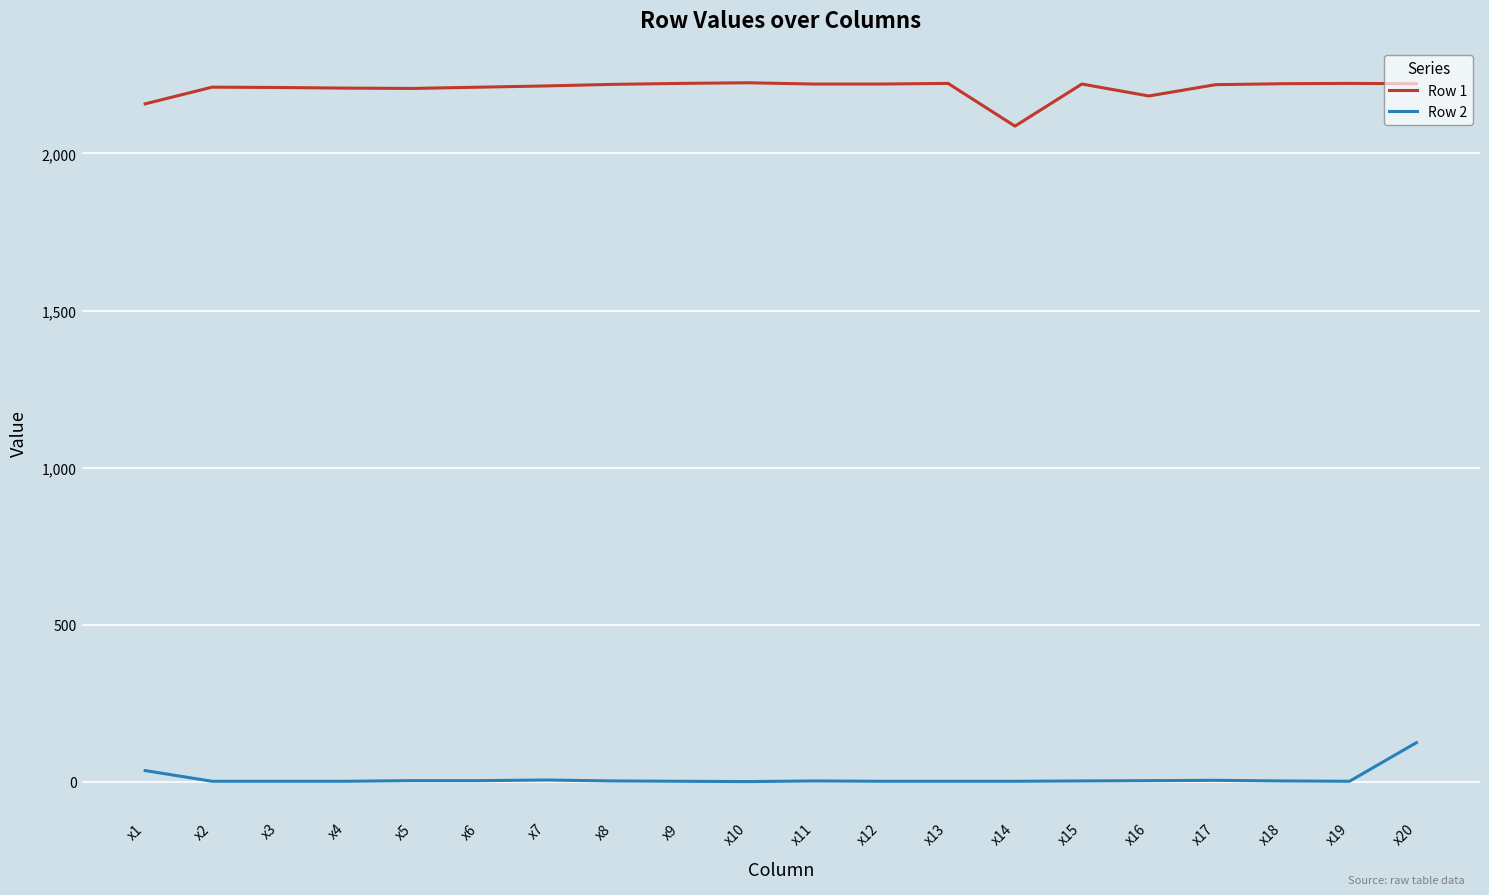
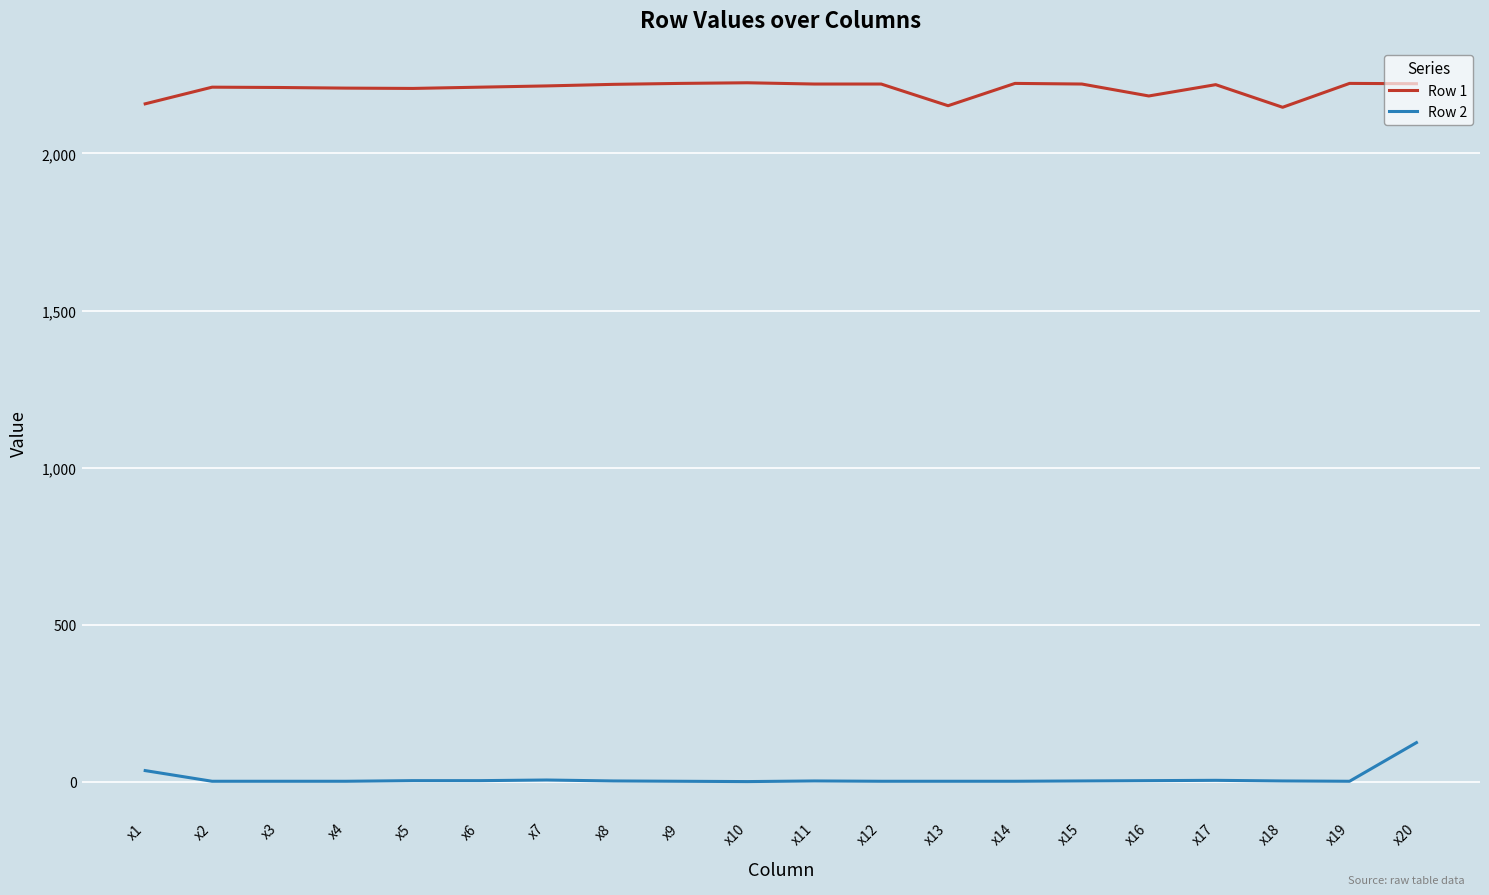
Row 1, x13: 2,220 -> 2,150
Row 1, x14: 2,090 -> 2,220
Row 1, x18: 2,220 -> 2,150
